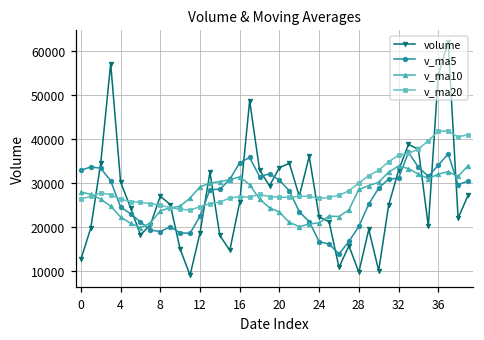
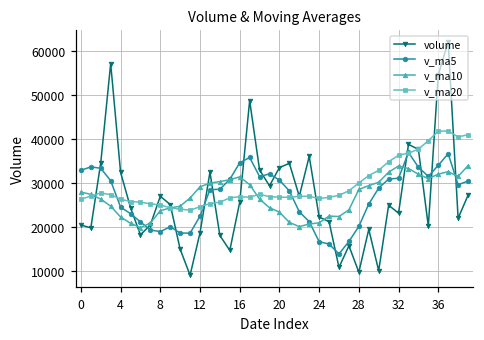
volume, 0: 13000 -> 21000
volume, 4: 30000 -> 32000
volume, 32: 33000 -> 23000
